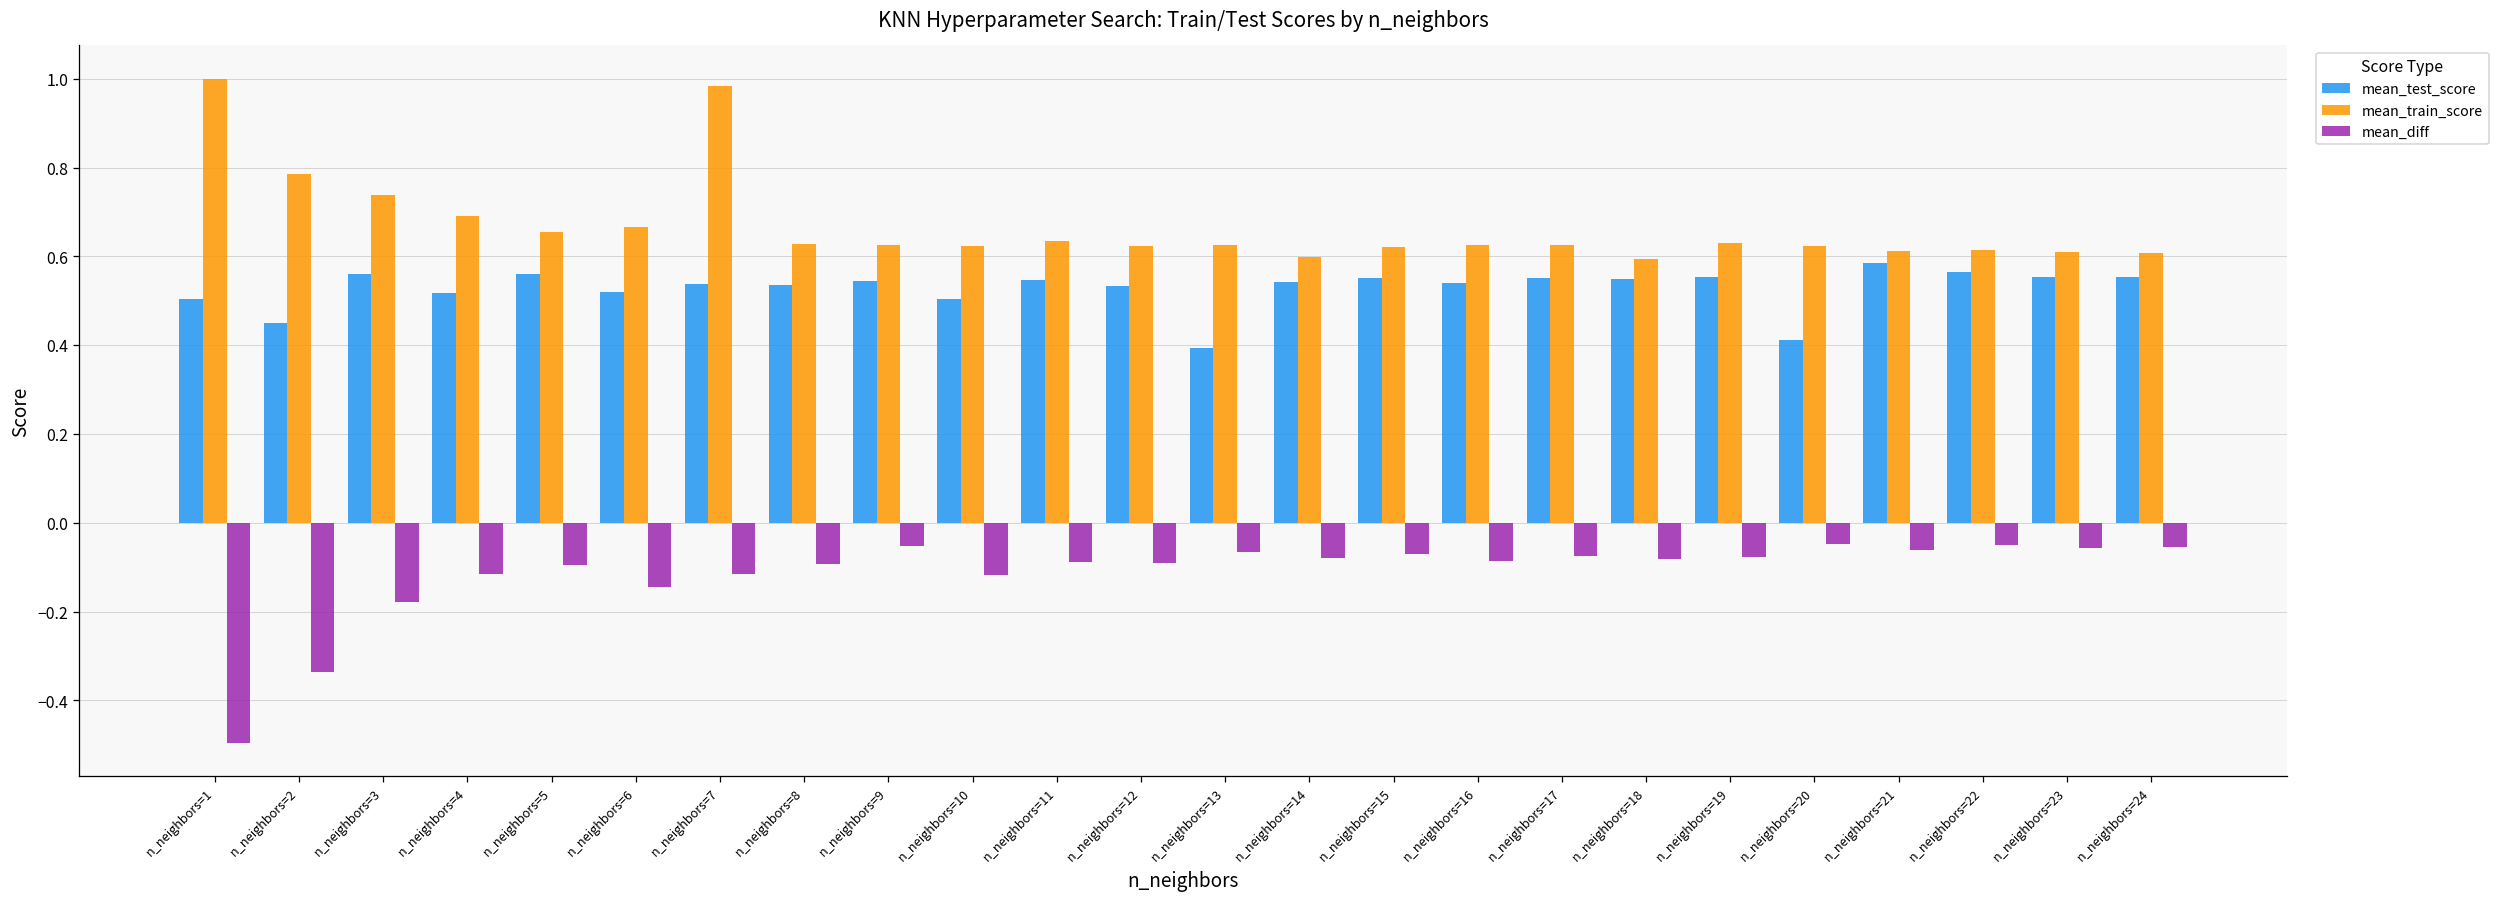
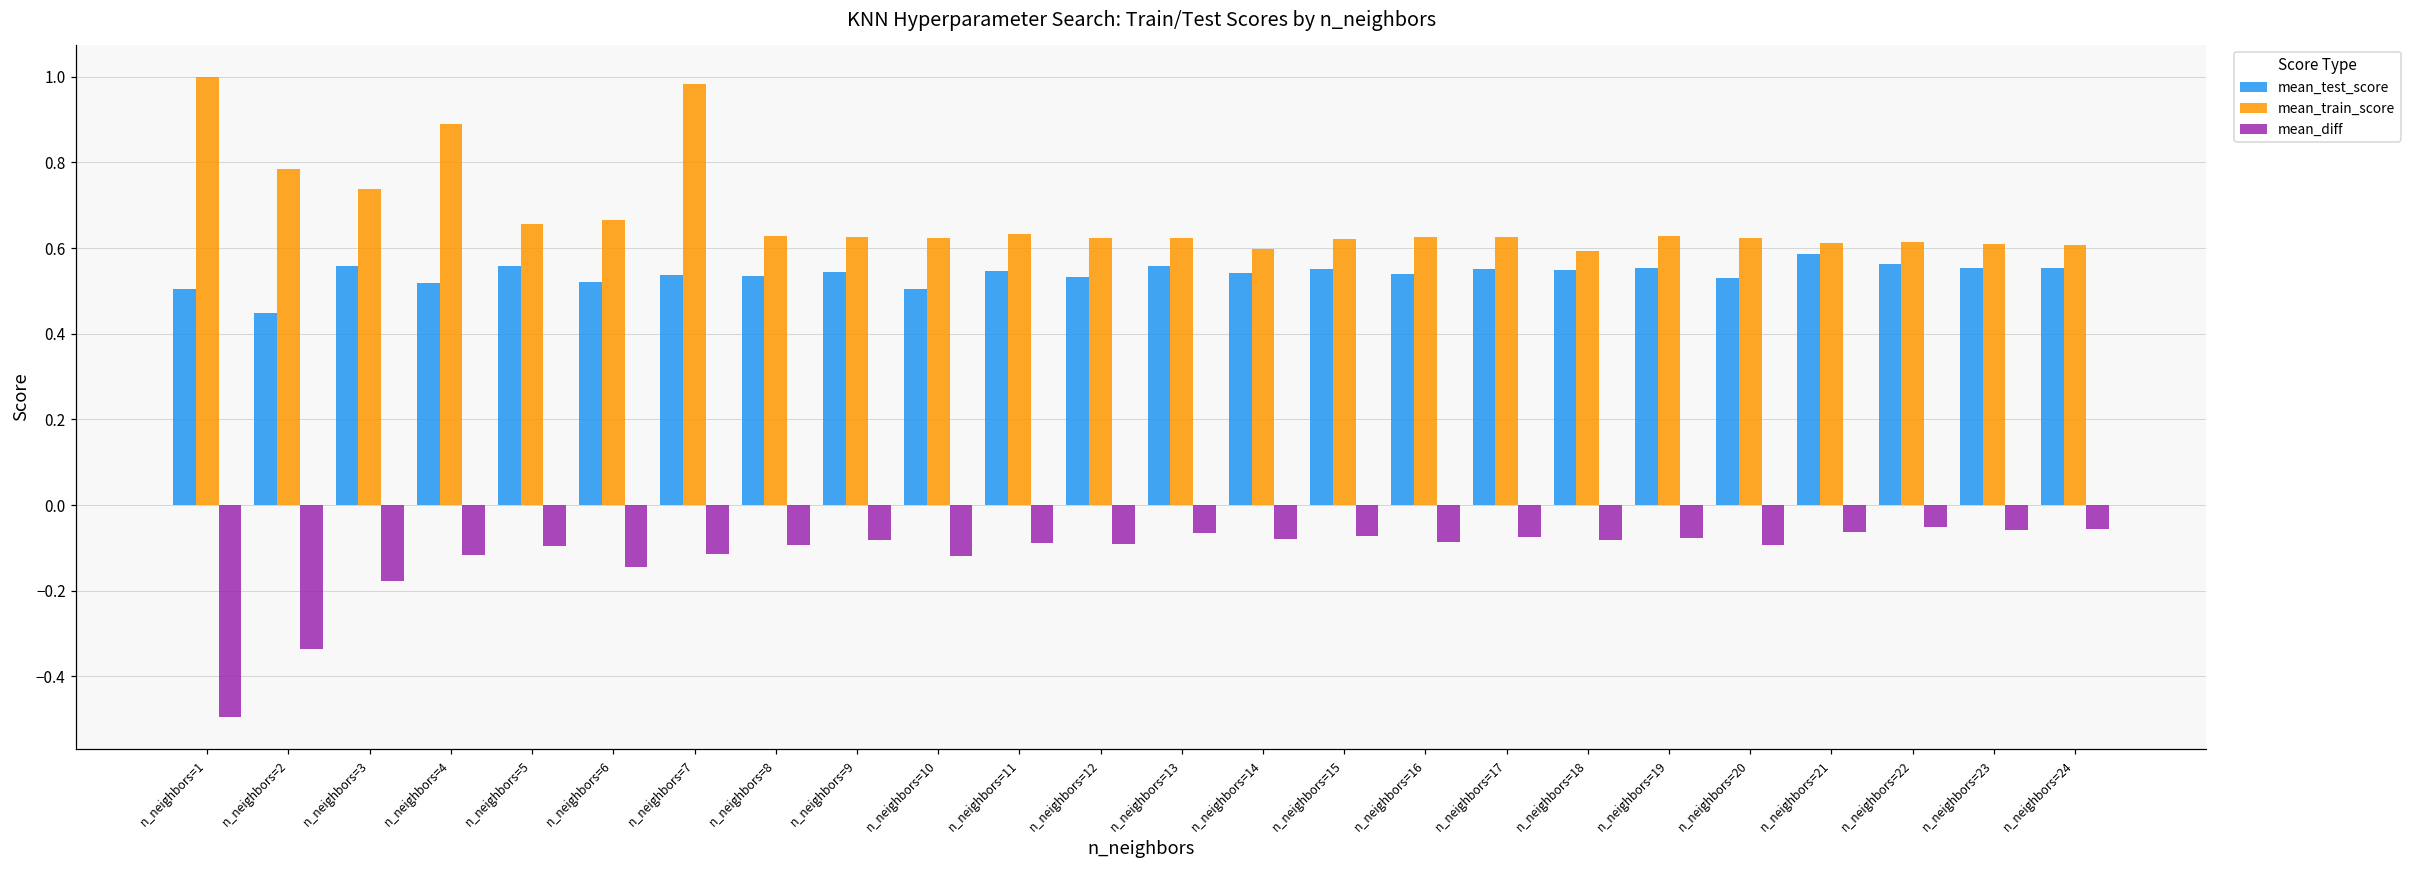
mean_train_score, n_neighbors=4: 0.69 -> 0.89
mean_diff, n_neighbors=9: -0.05 -> -0.08
mean_test_score, n_neighbors=13: 0.39 -> 0.56
mean_test_score, n_neighbors=20: 0.41 -> 0.53
mean_diff, n_neighbors=20: -0.05 -> -0.09
